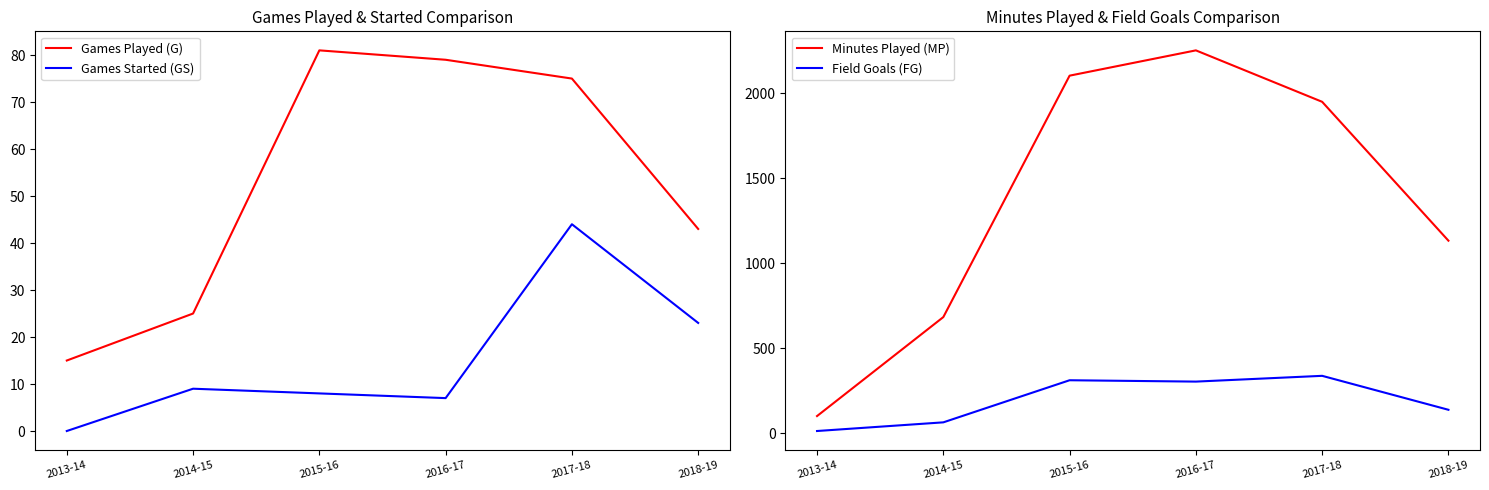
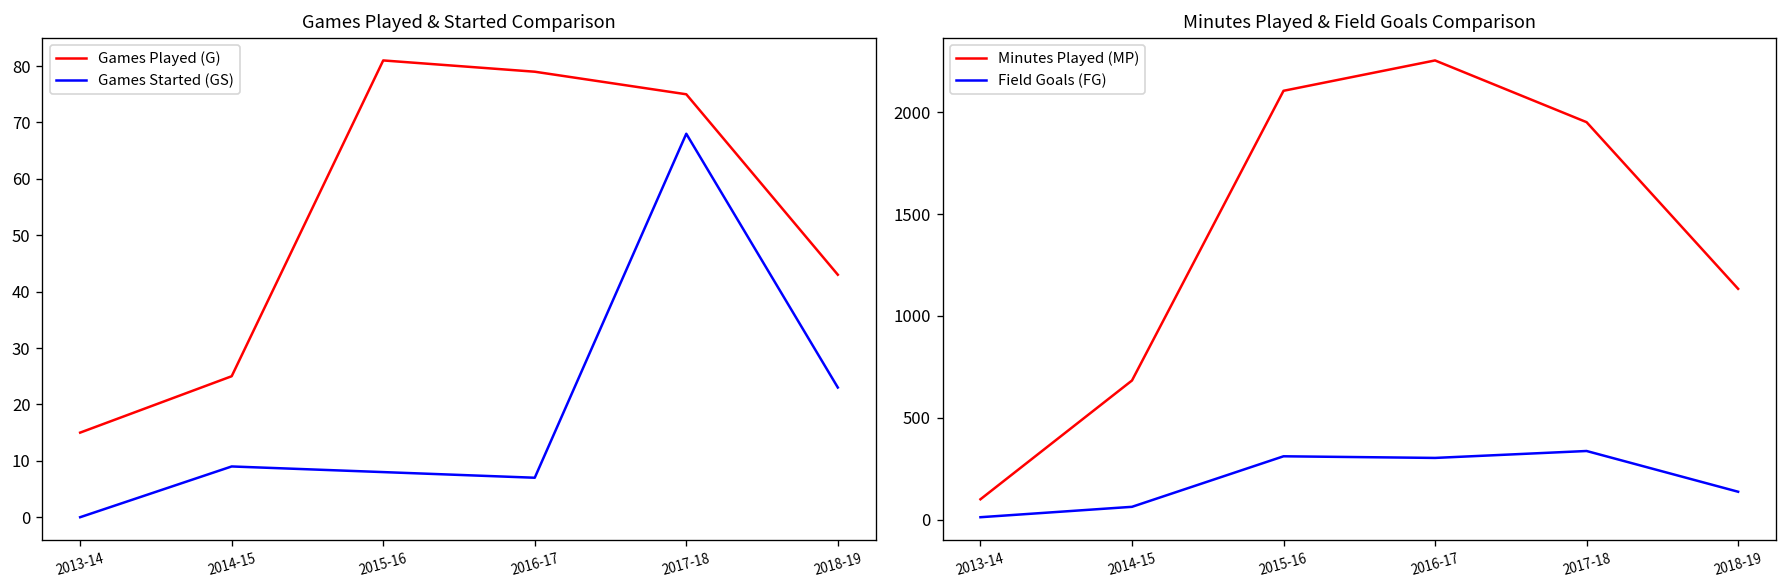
Games Played & Started Comparison, Games Started (GS), 2017-18: 44 -> 68
